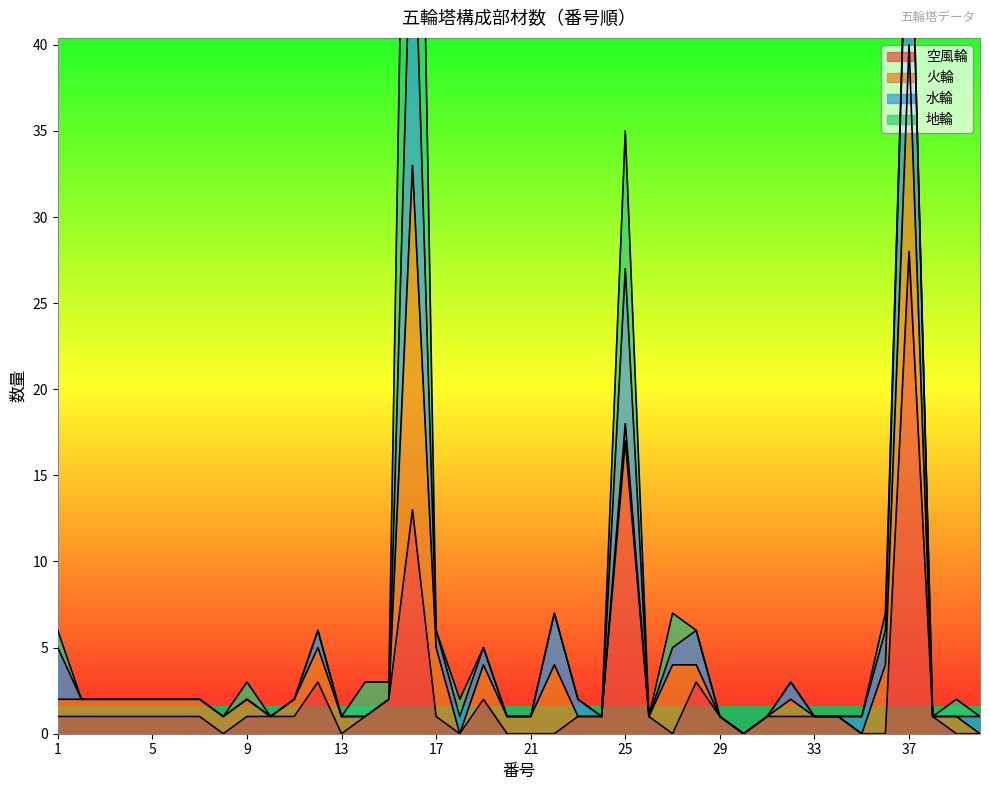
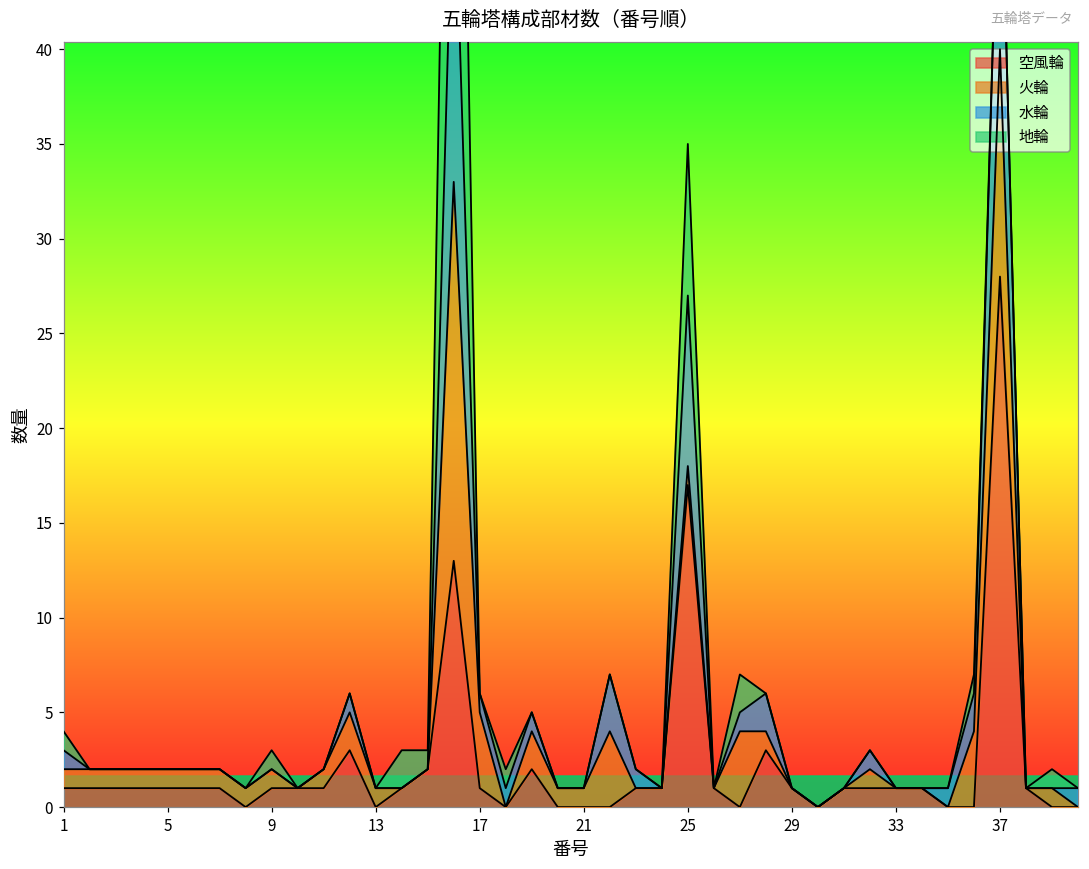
水輪, 1: 3 -> 1
